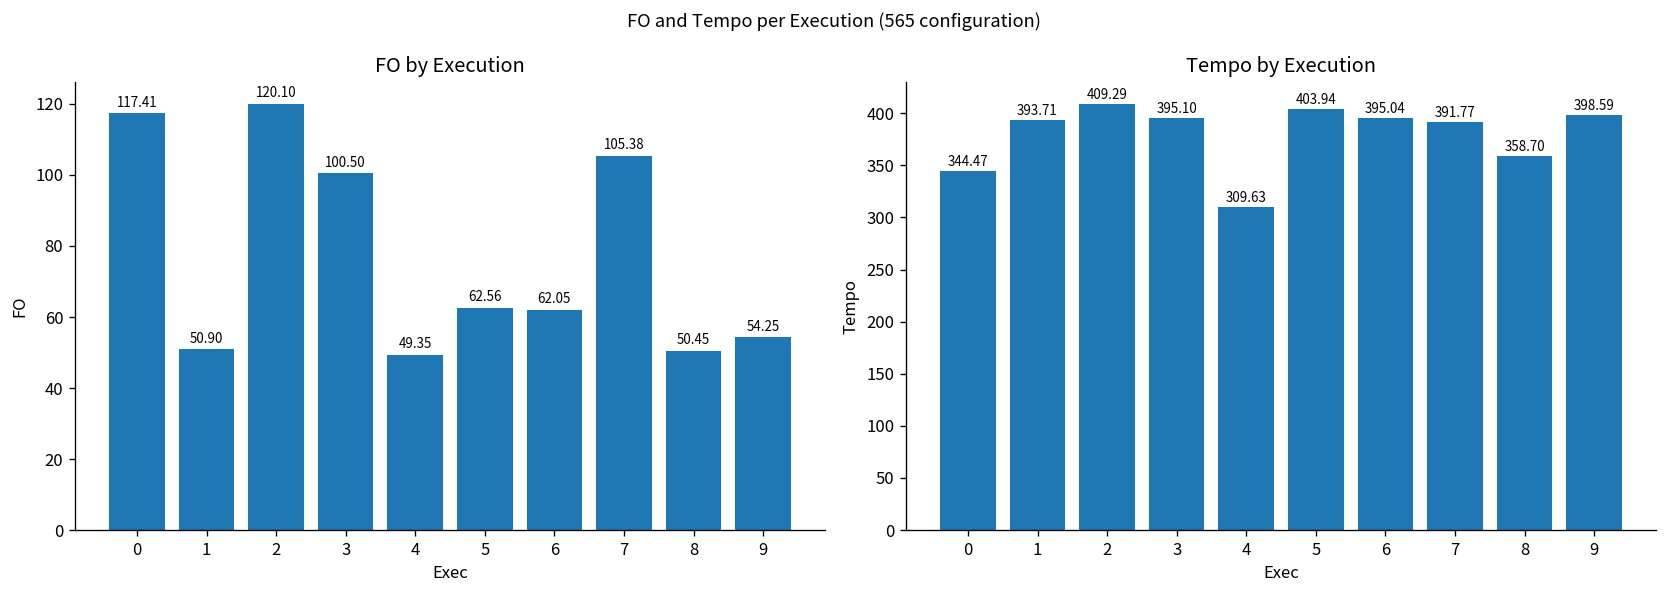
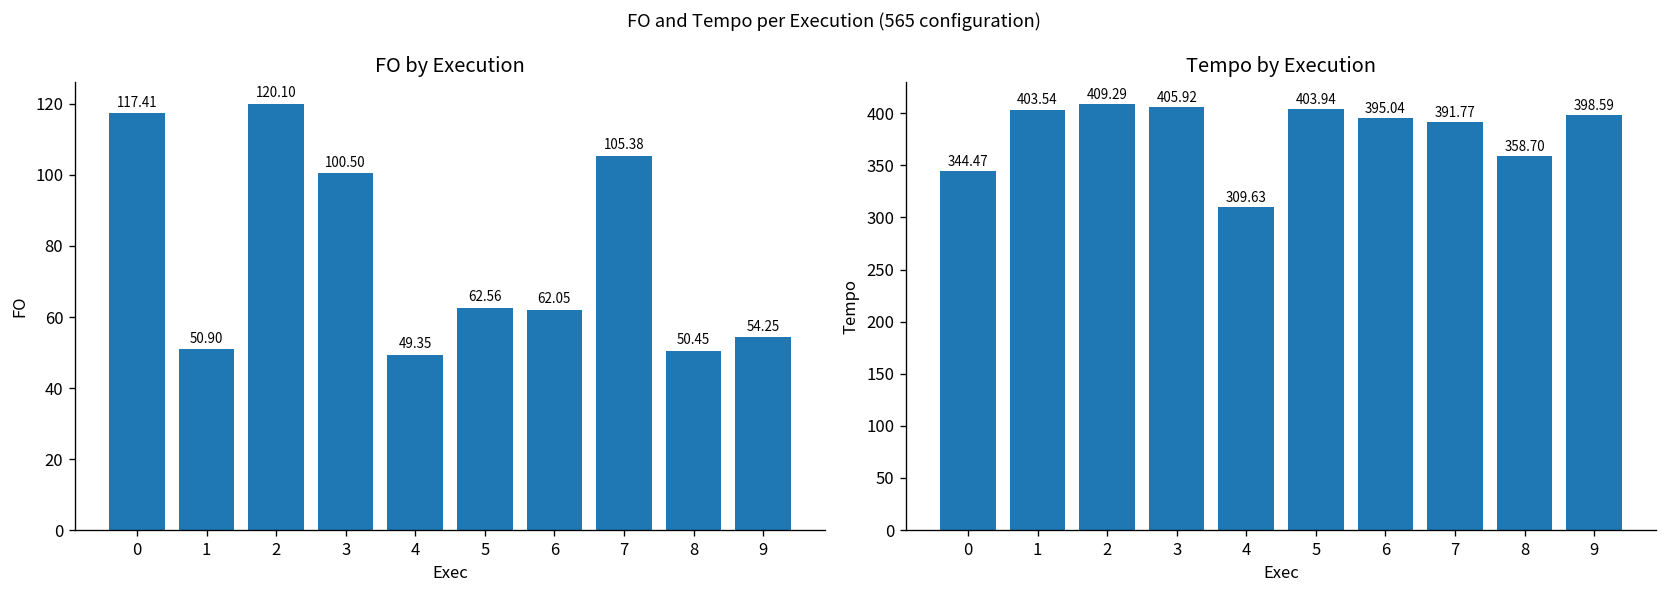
Tempo by Execution, 1: 393.71 -> 403.54
Tempo by Execution, 3: 395.10 -> 405.92
